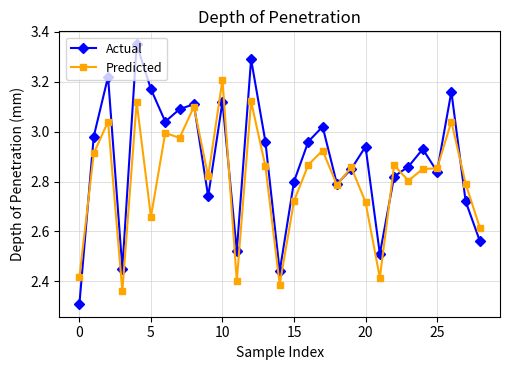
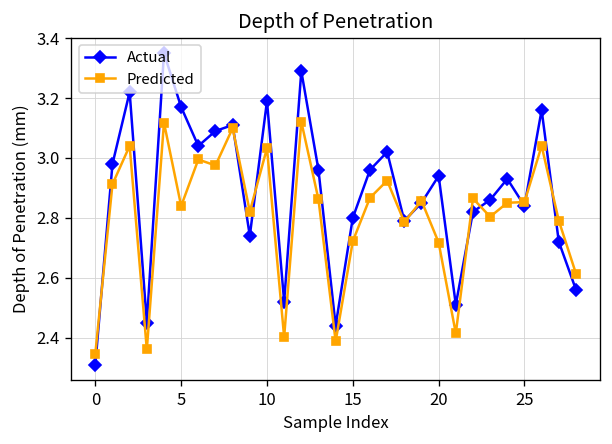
Predicted, 0: 2.42 -> 2.35
Predicted, 5: 2.66 -> 2.84
Actual, 10: 3.12 -> 3.19
Predicted, 10: 3.21 -> 3.03
